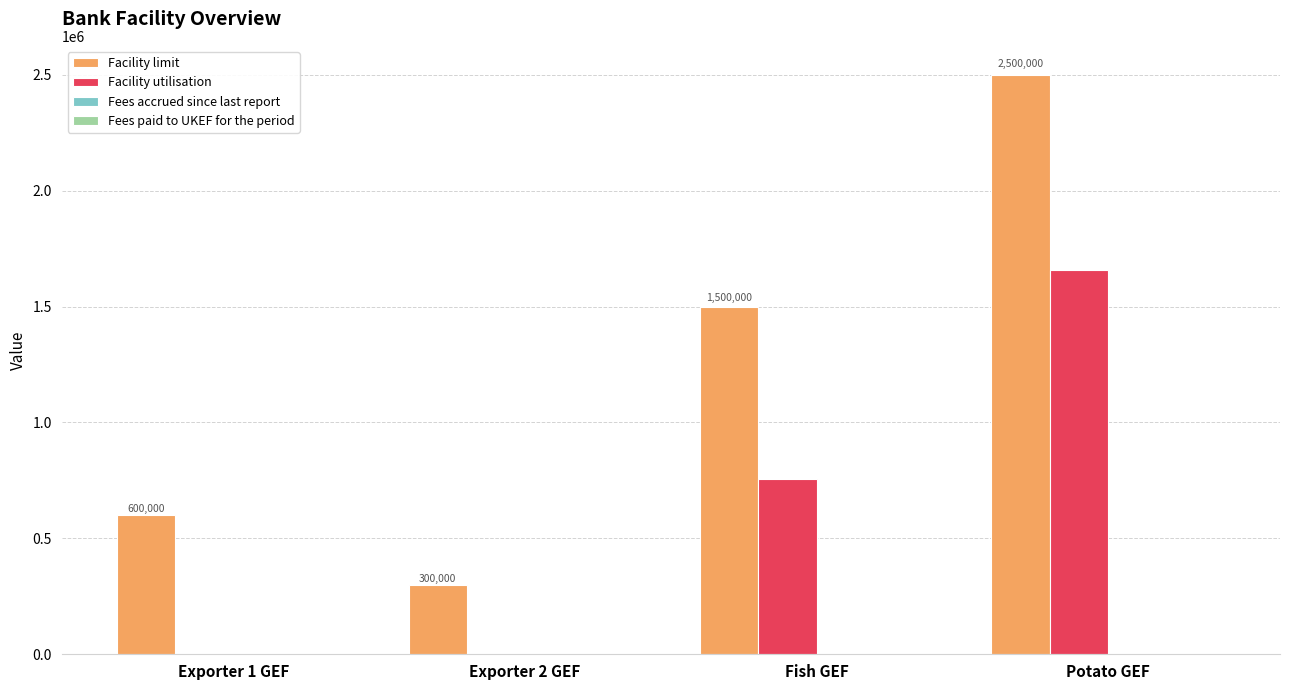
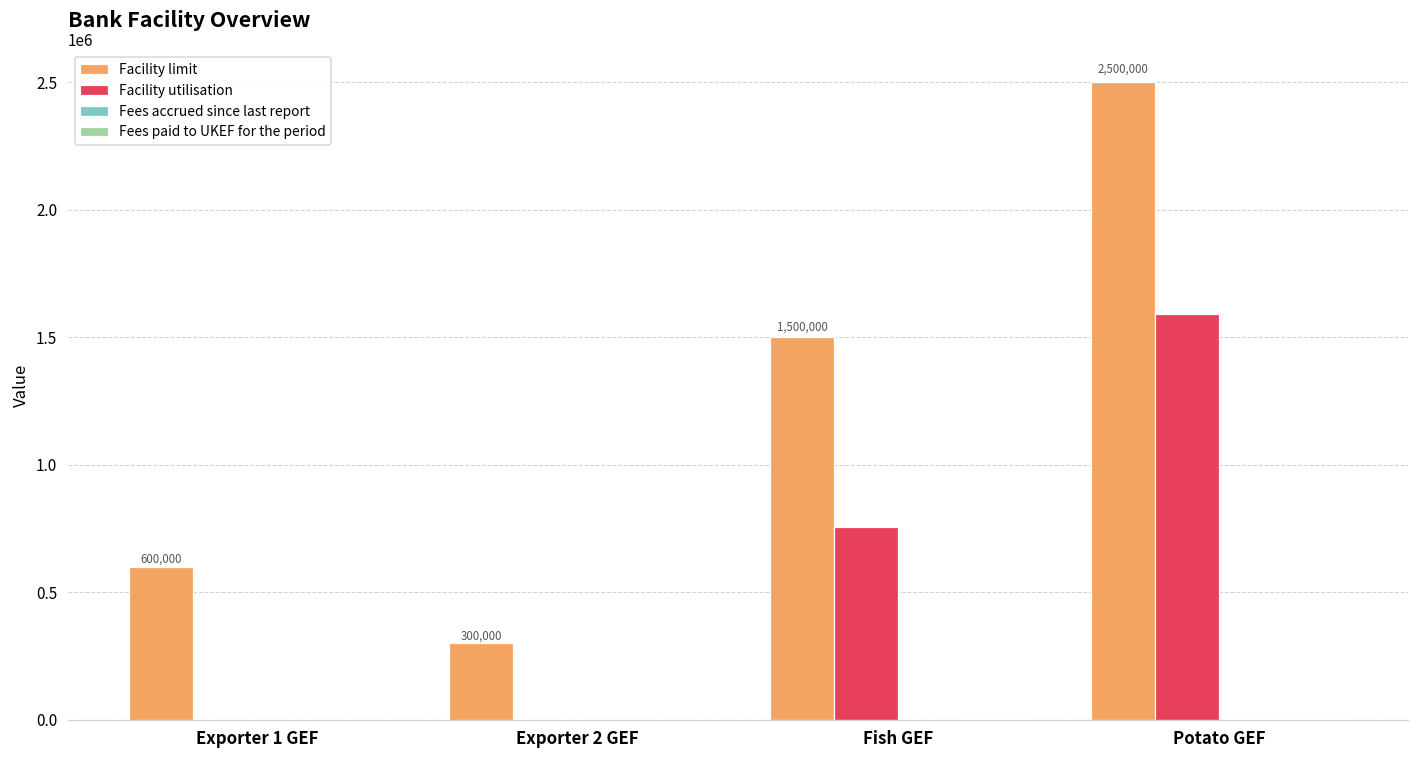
Facility utilisation, Potato GEF: 1660000 -> 1590000
